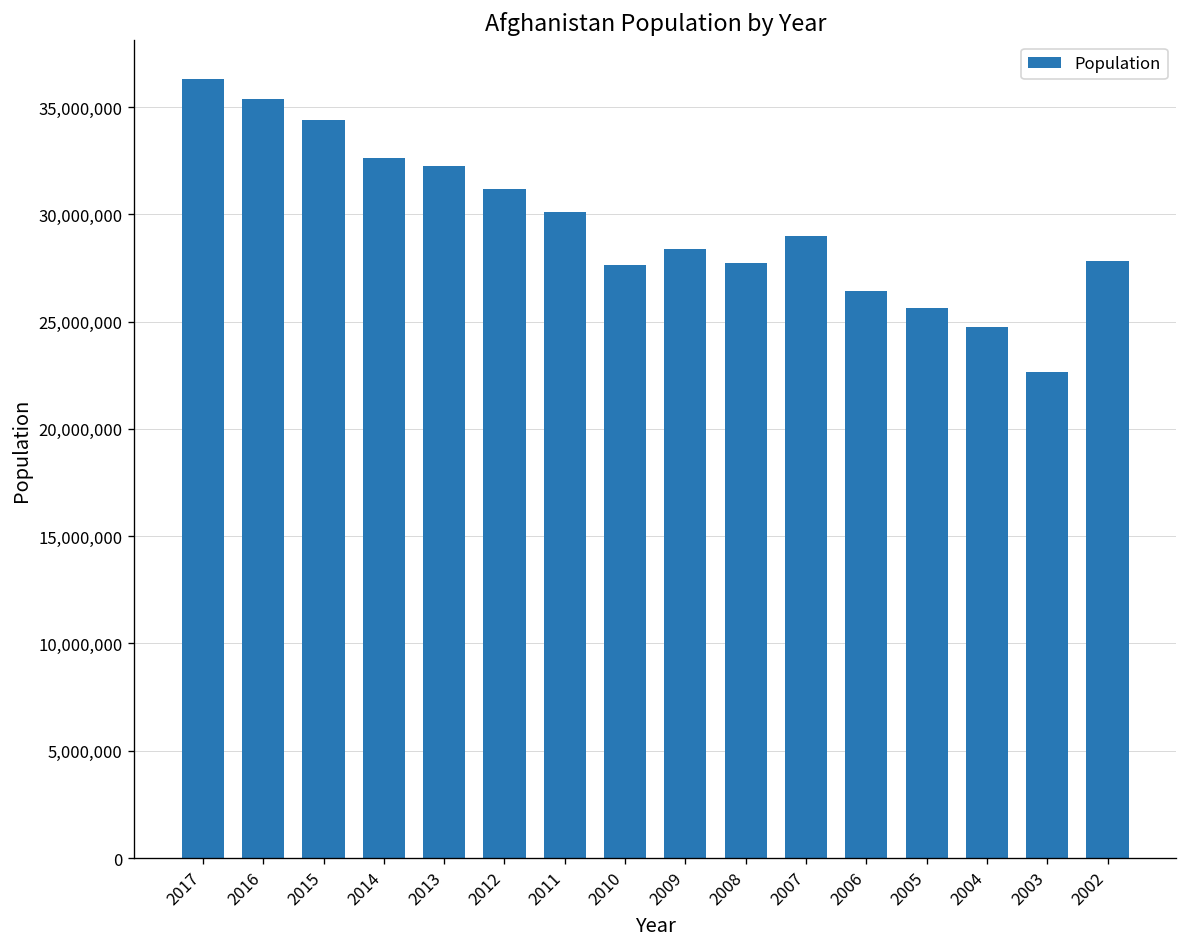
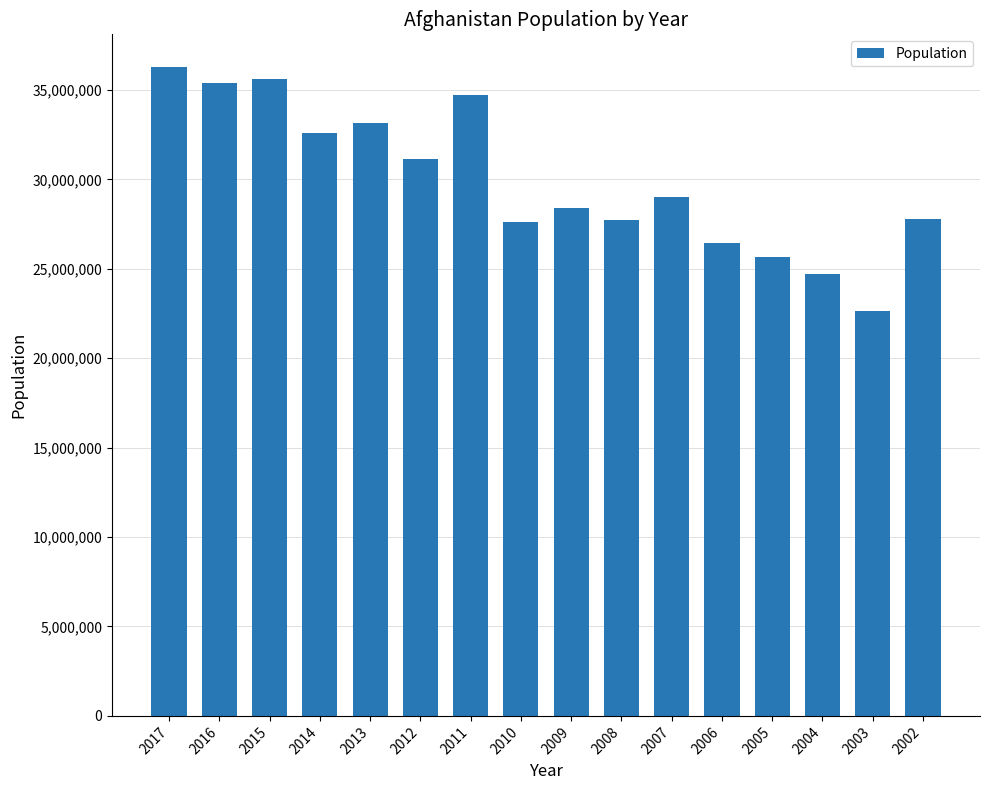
2015: 34,400,000 -> 35,600,000
2013: 32,300,000 -> 33,200,000
2011: 30,100,000 -> 34,700,000
